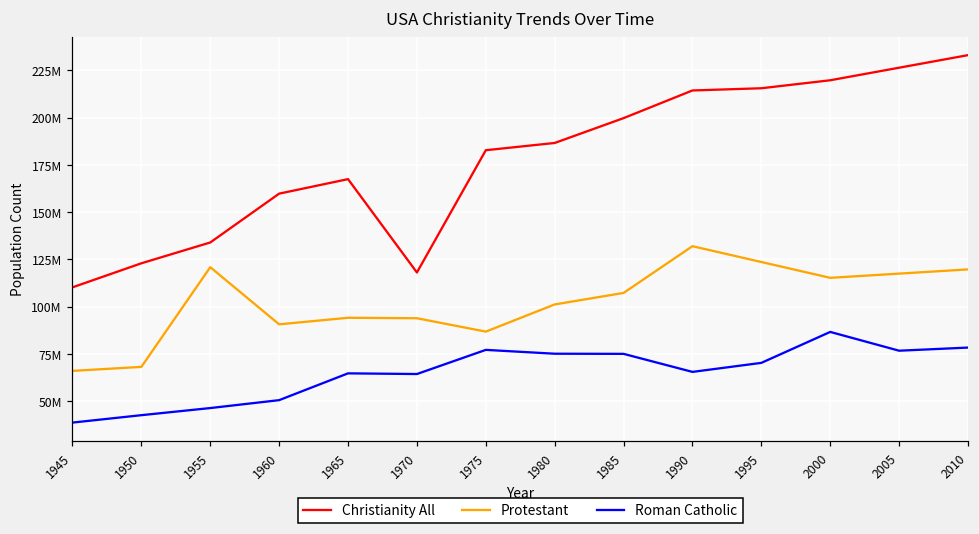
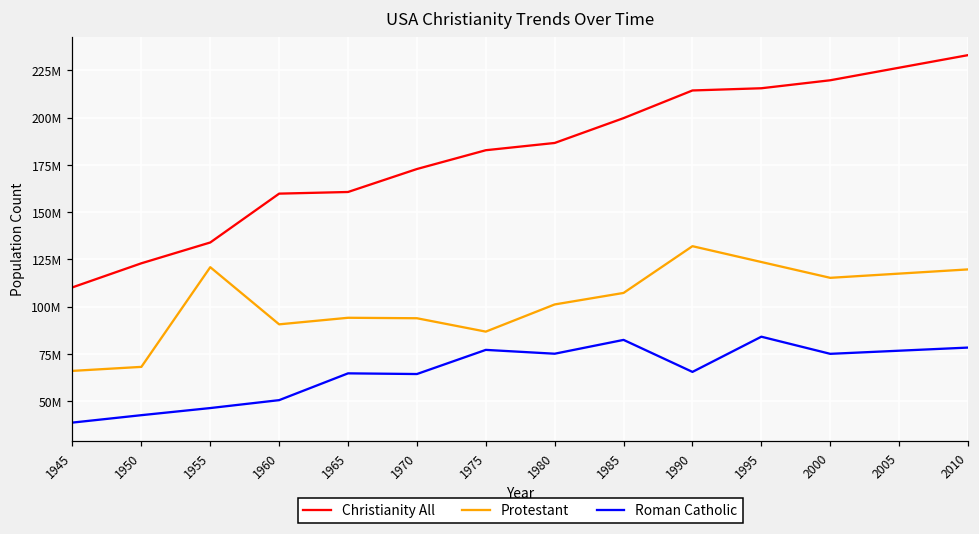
Christianity All, 1965: 168000000 -> 161000000
Christianity All, 1970: 118000000 -> 173000000
Roman Catholic, 1985: 75000000 -> 82000000
Roman Catholic, 1995: 70000000 -> 84000000
Roman Catholic, 2000: 87000000 -> 75000000
